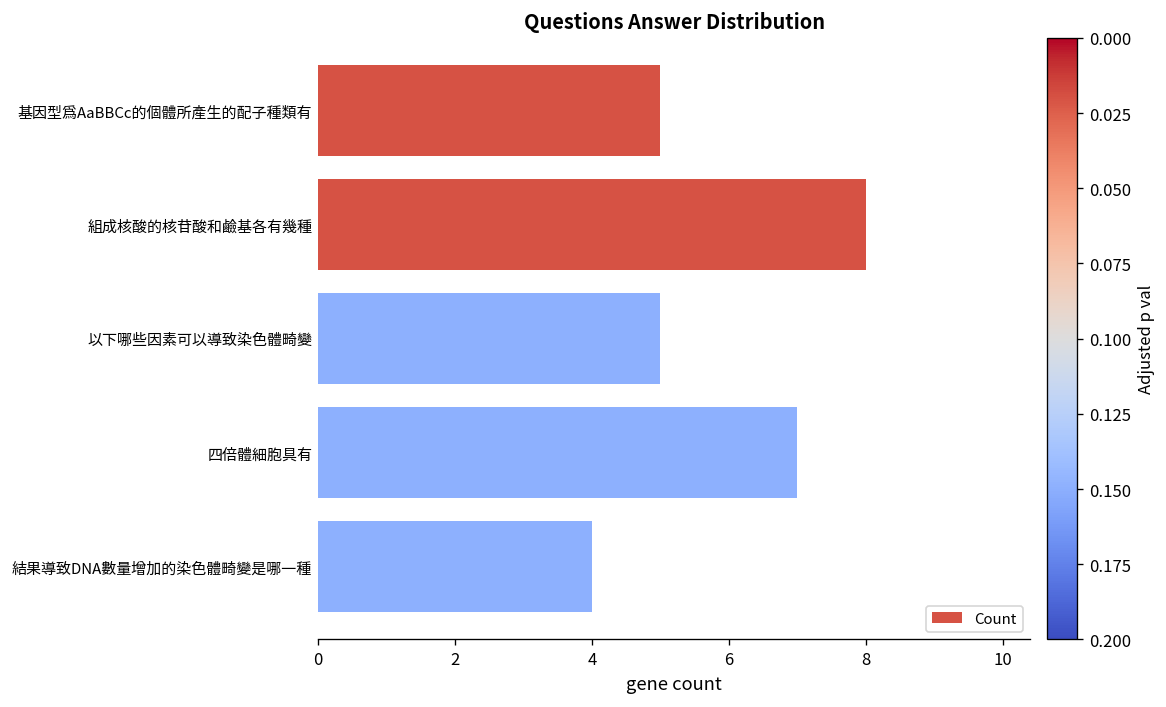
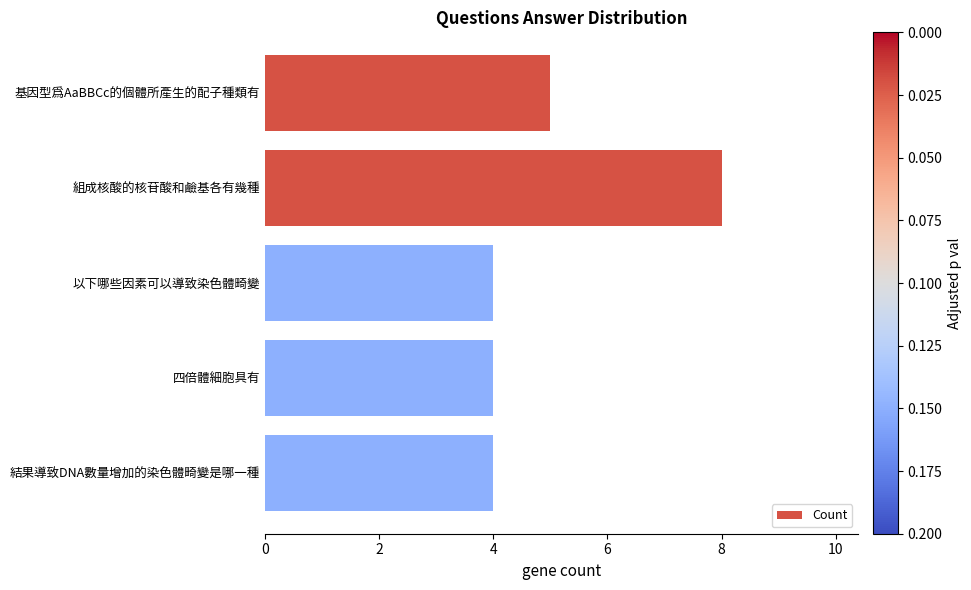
以下哪些因素可以導致染色體畸變: 5 -> 4
四倍體細胞具有: 7 -> 4
